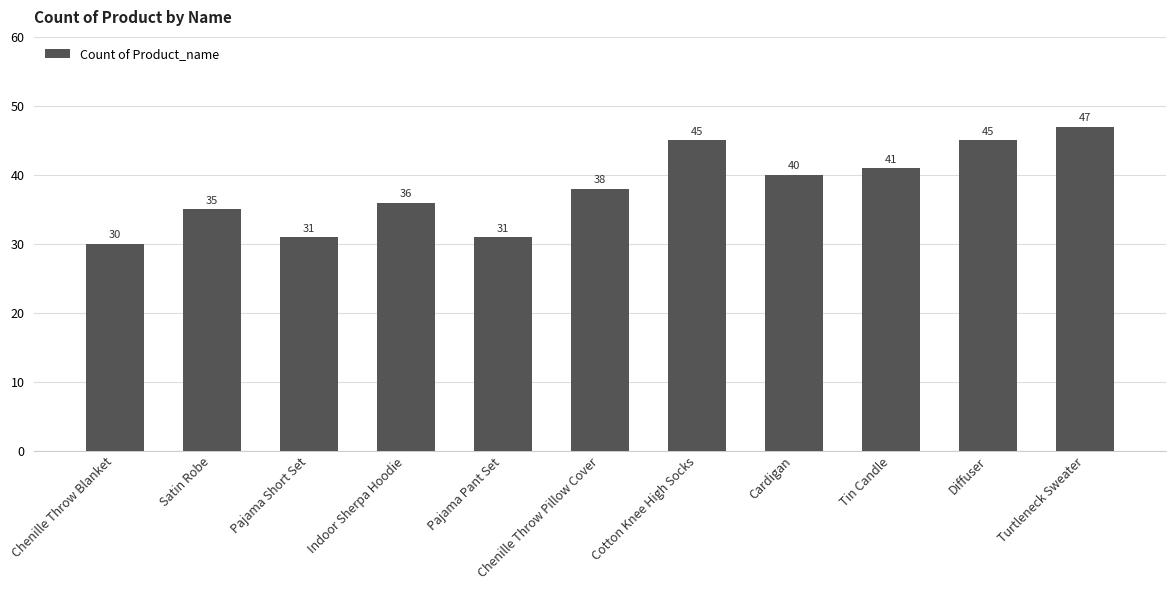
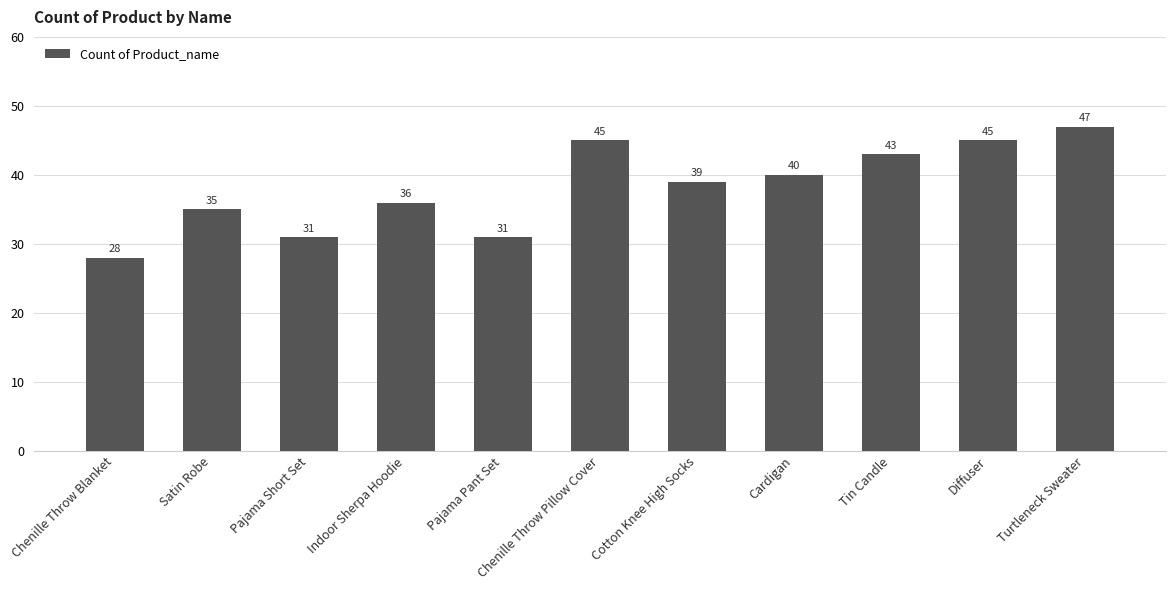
Chenille Throw Blanket: 30 -> 28
Chenille Throw Pillow Cover: 38 -> 45
Cotton Knee High Socks: 45 -> 39
Tin Candle: 41 -> 43
